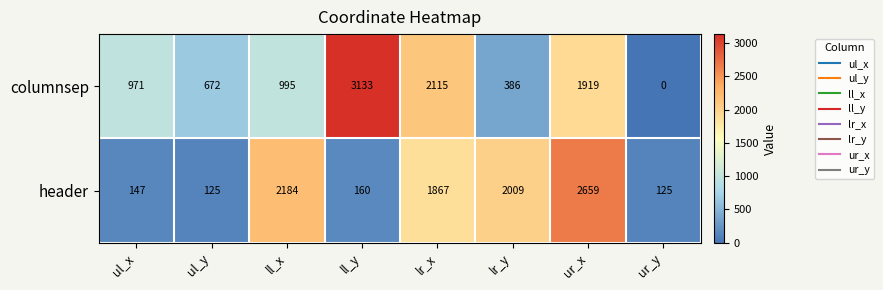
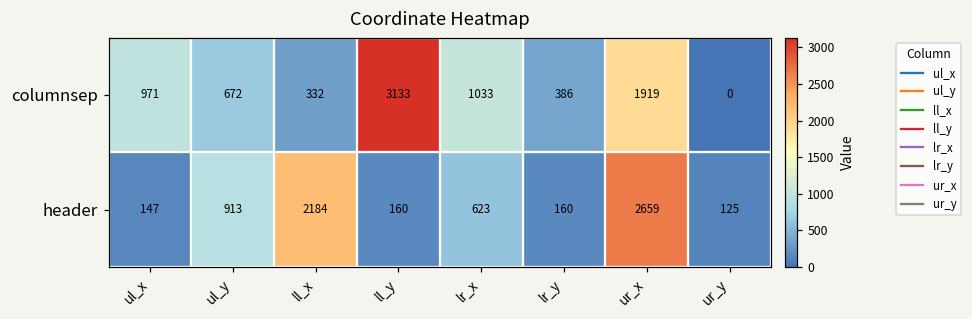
columnsep, ll_x: 995 -> 332
columnsep, lr_x: 2115 -> 1033
header, ul_y: 125 -> 913
header, lr_x: 1867 -> 623
header, lr_y: 2009 -> 160
